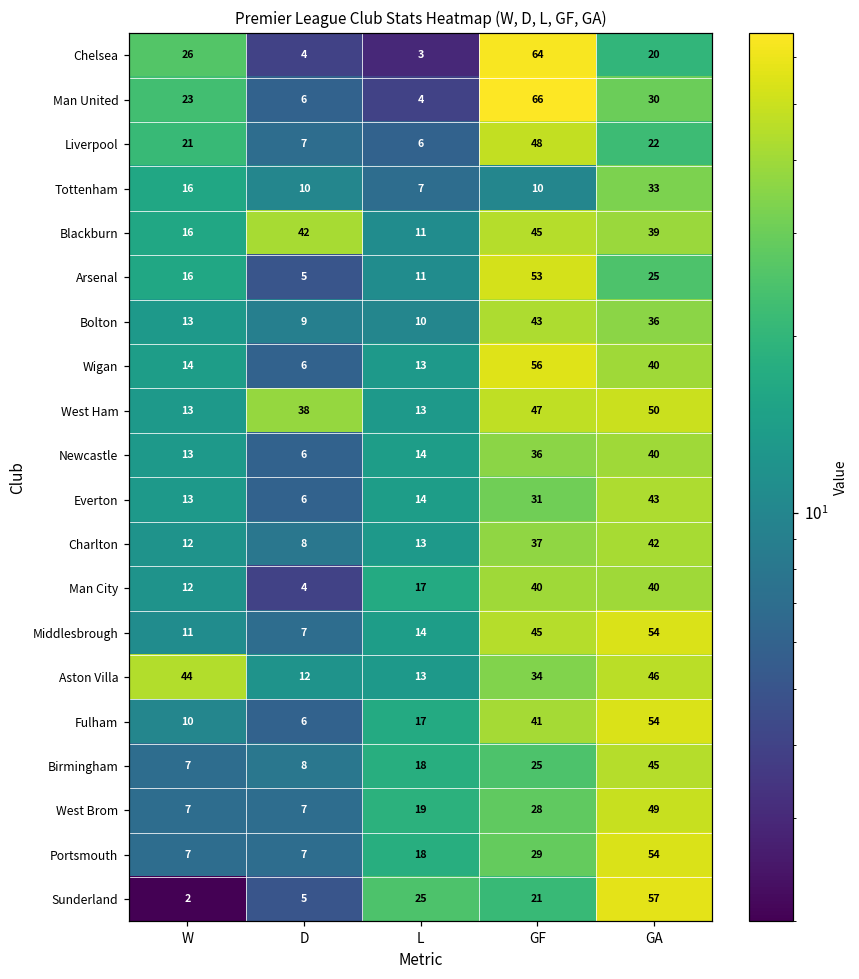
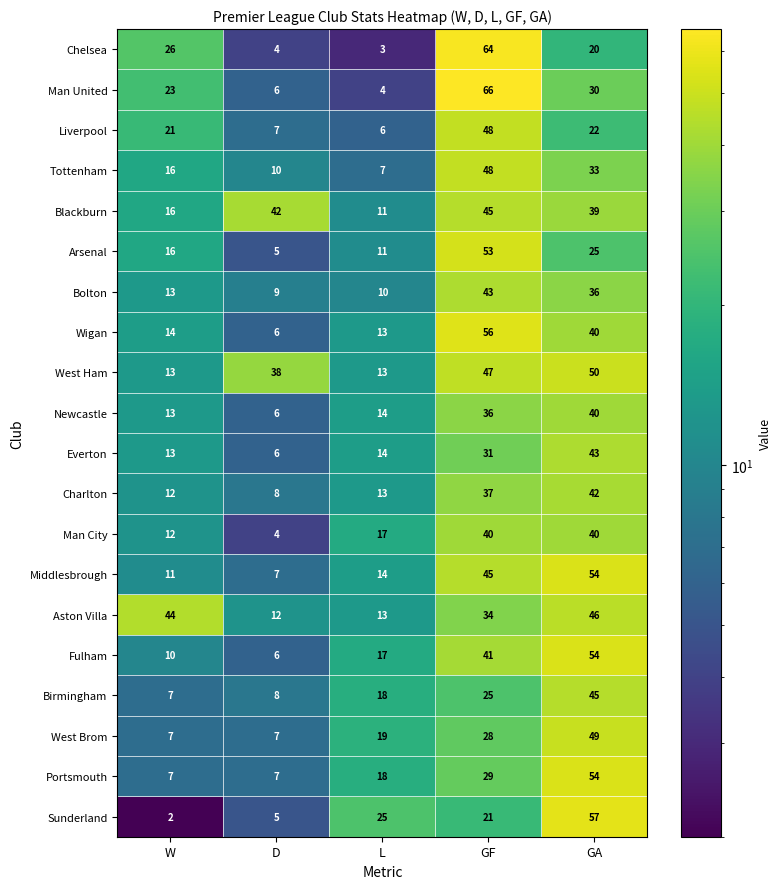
Tottenham, GF: 10 -> 48
